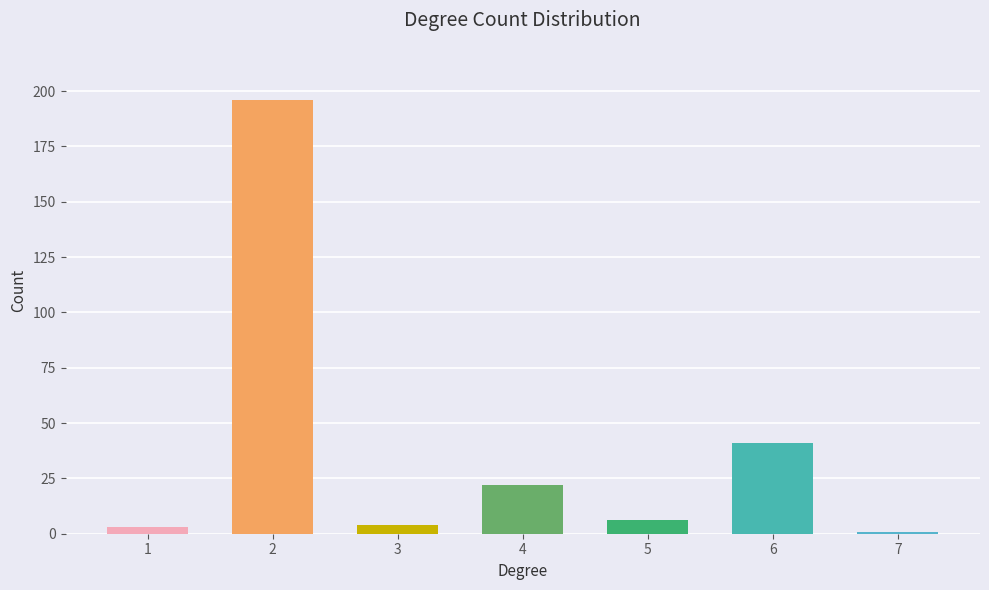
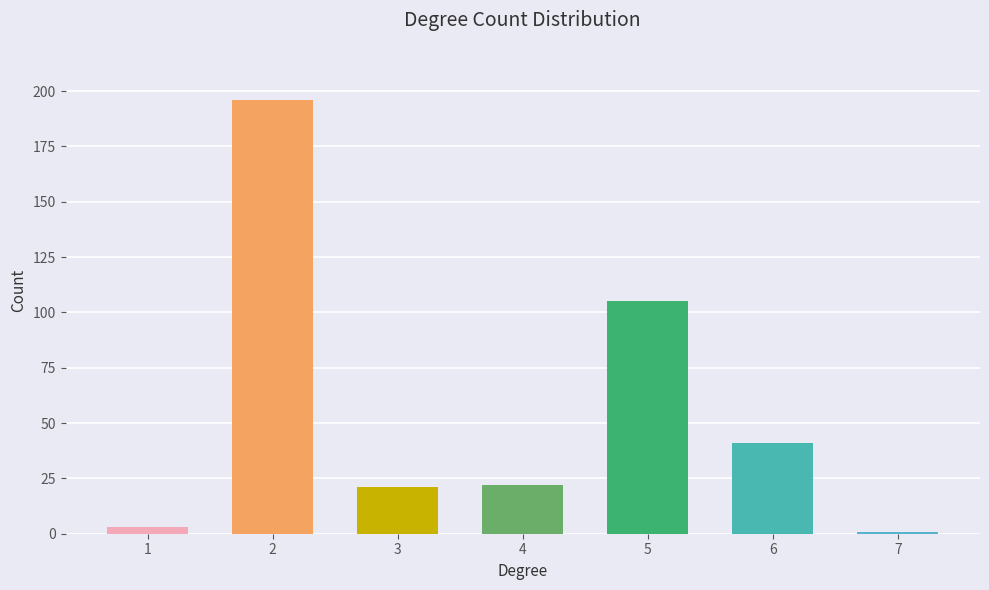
3: 4 -> 21
5: 6 -> 105
